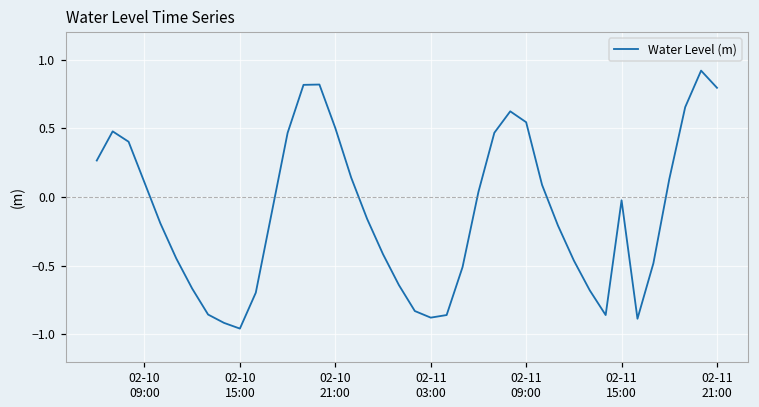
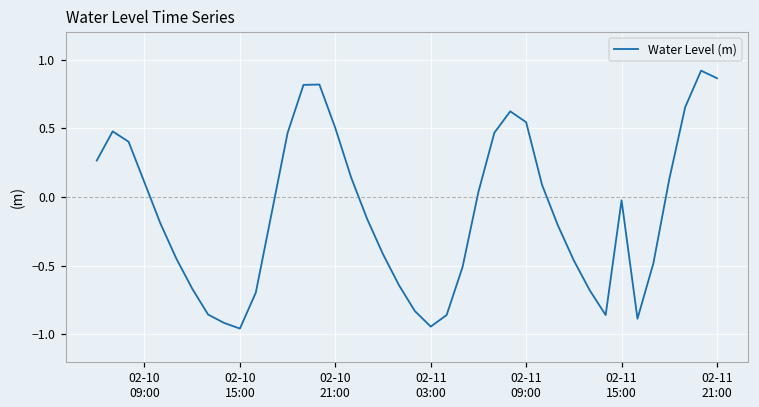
02-11 03:00: -0.88 -> -0.95
02-11 21:00: 0.80 -> 0.86
